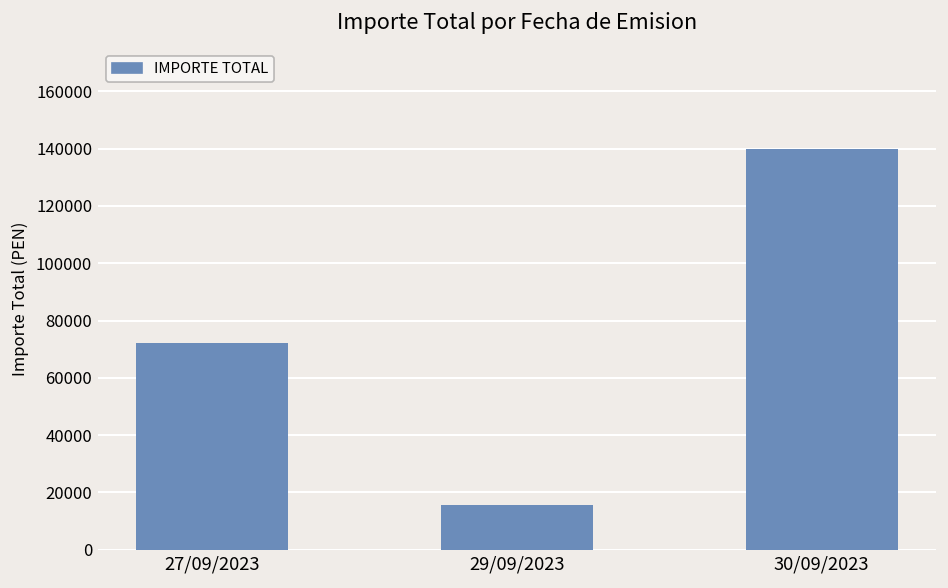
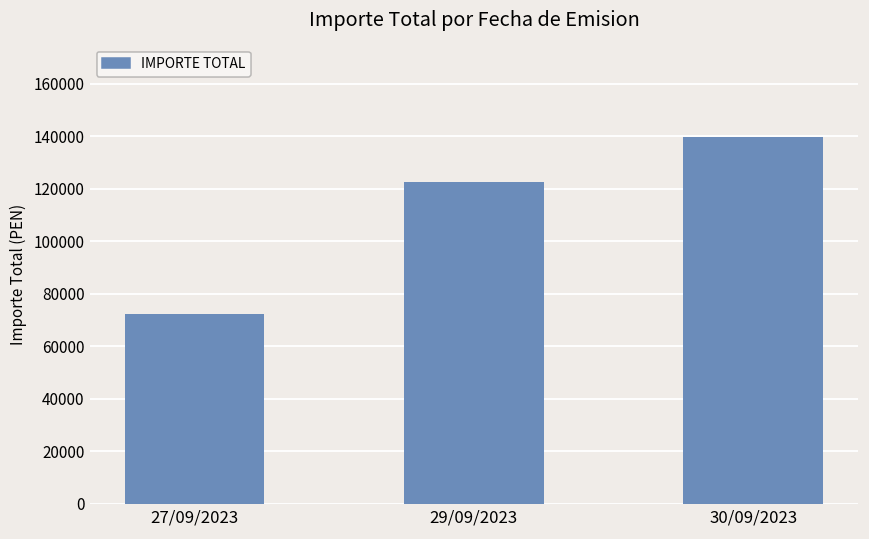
29/09/2023: 16000 -> 122000
